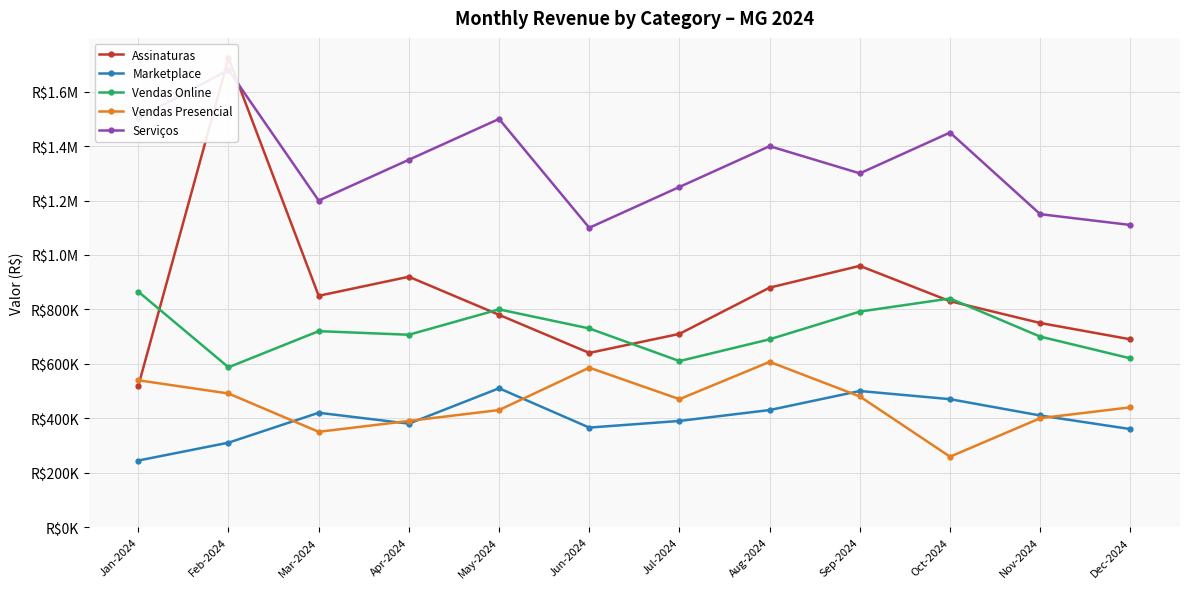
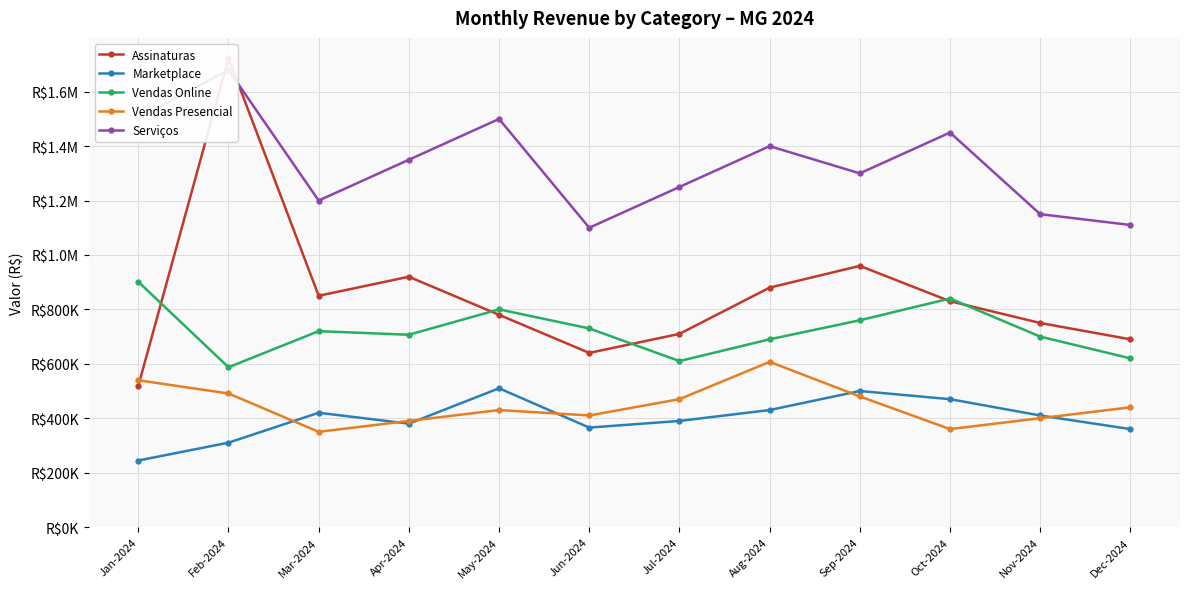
Vendas Online, Jan-2024: R$870000 -> R$900000
Vendas Presencial, Jun-2024: R$590000 -> R$410000
Vendas Online, Sep-2024: R$790000 -> R$760000
Vendas Presencial, Oct-2024: R$260000 -> R$360000
